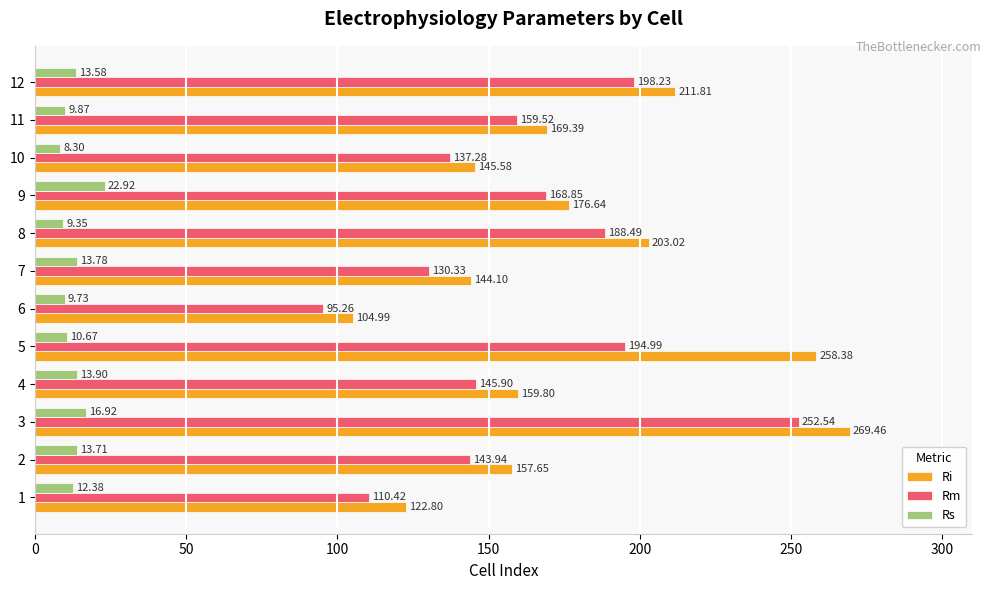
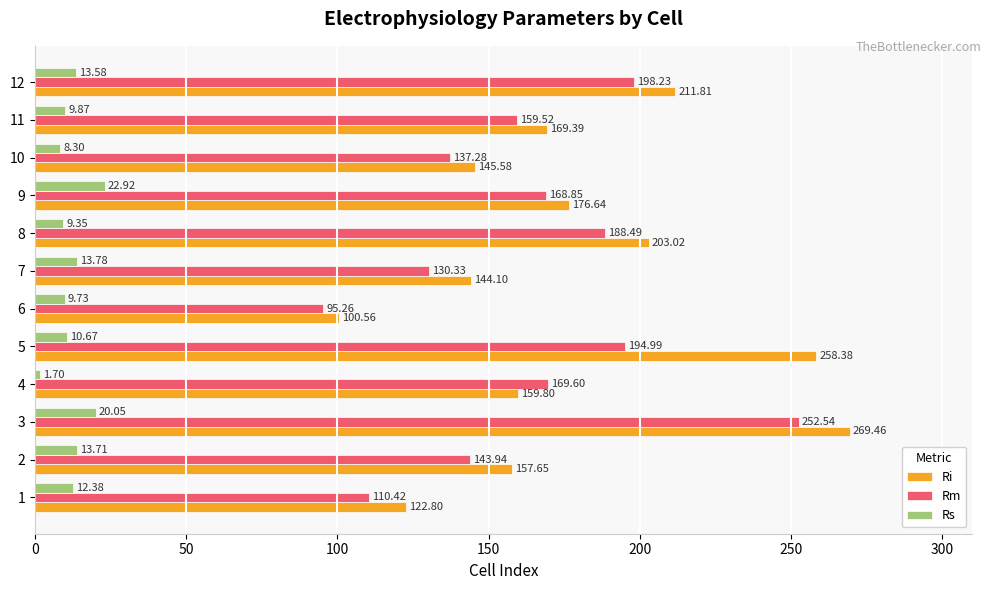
Ri, 6: 104.99 -> 100.56
Rs, 4: 13.90 -> 1.70
Rm, 4: 145.90 -> 169.60
Rs, 3: 16.92 -> 20.05
